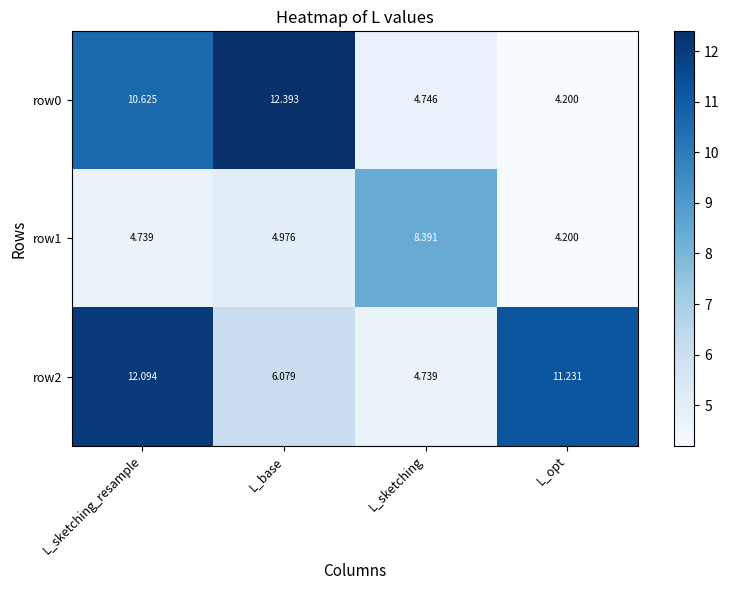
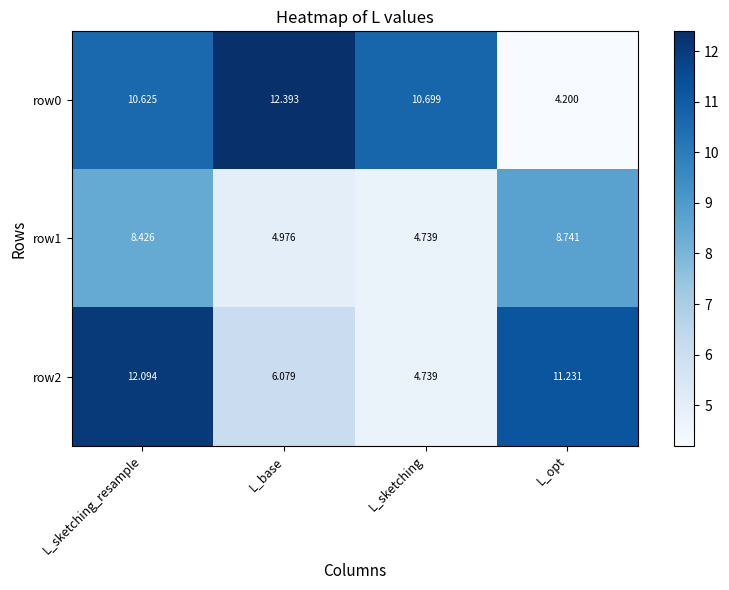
row0, L_sketching: 4.746 -> 10.699
row1, L_sketching_resample: 4.739 -> 8.426
row1, L_sketching: 8.391 -> 4.739
row1, L_opt: 4.200 -> 8.741
